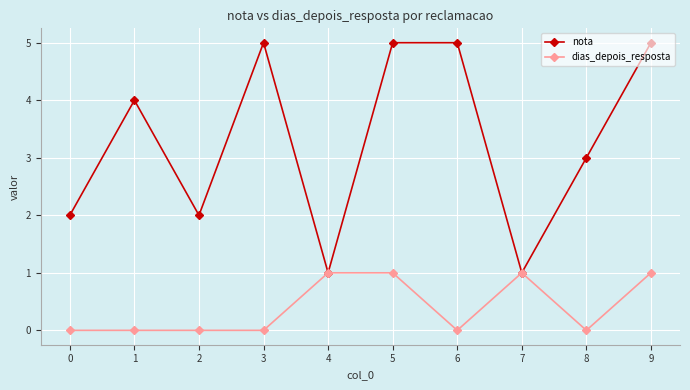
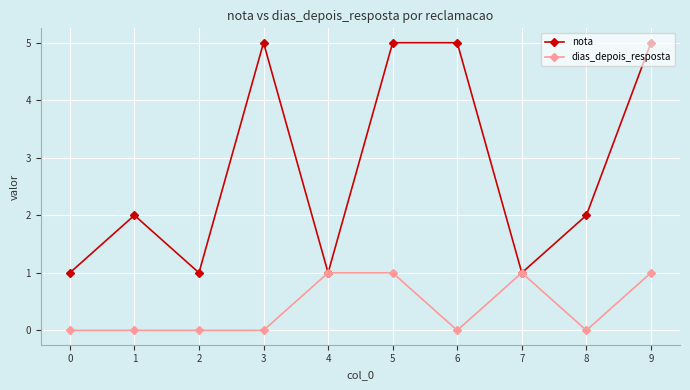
nota, 0: 2 -> 1
nota, 1: 4 -> 2
nota, 2: 2 -> 1
nota, 8: 3 -> 2
